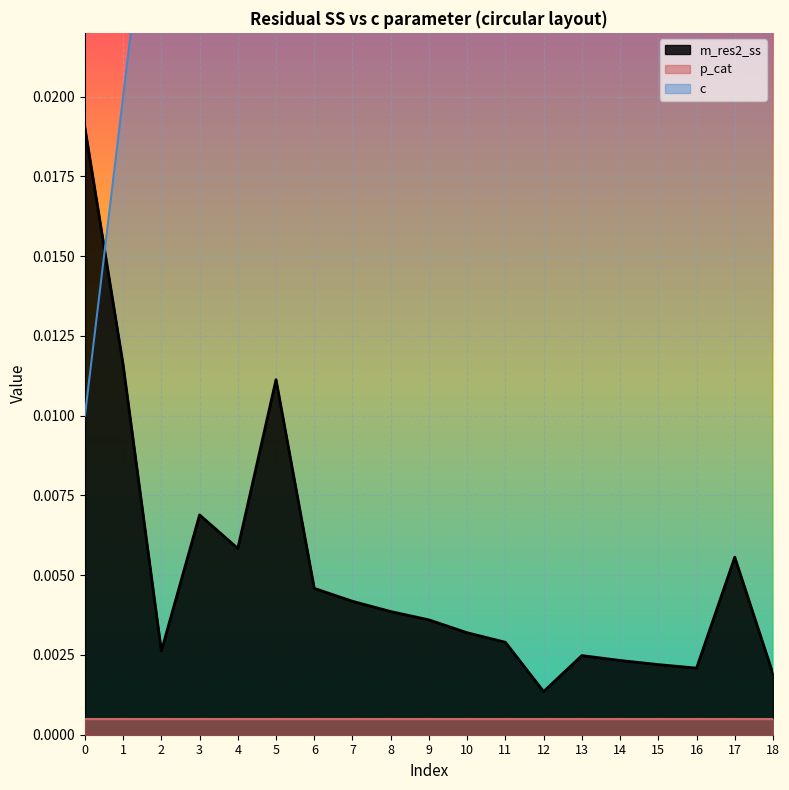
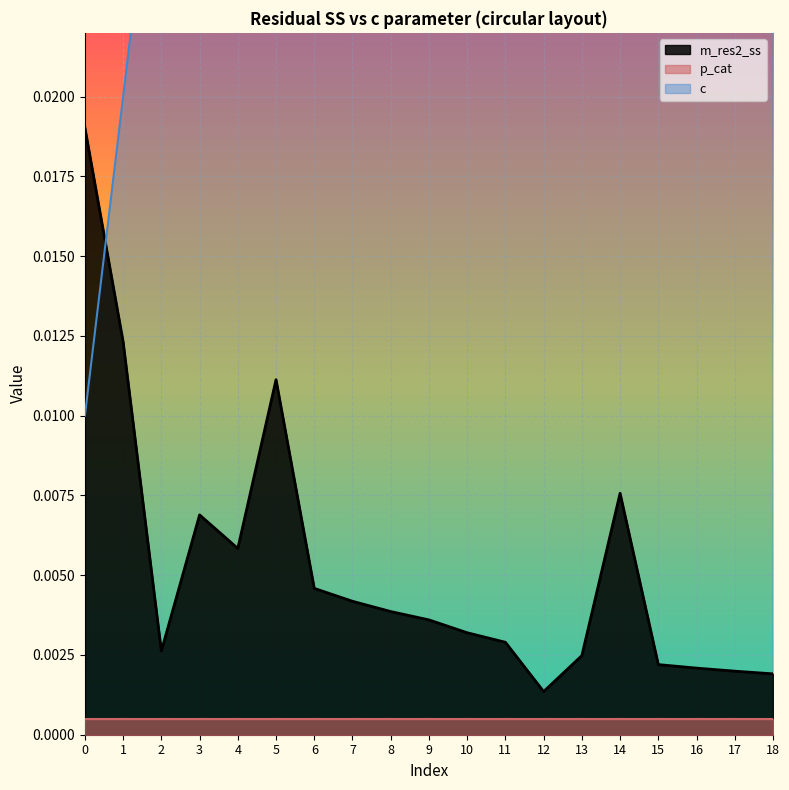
m_res2_ss, 1: 0.0116 -> 0.0123
m_res2_ss, 14: 0.0023 -> 0.0076
m_res2_ss, 17: 0.0056 -> 0.0020
